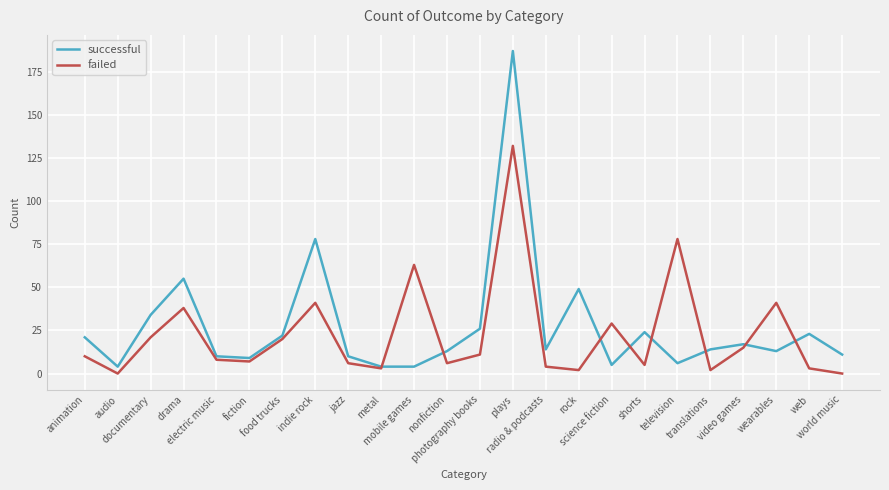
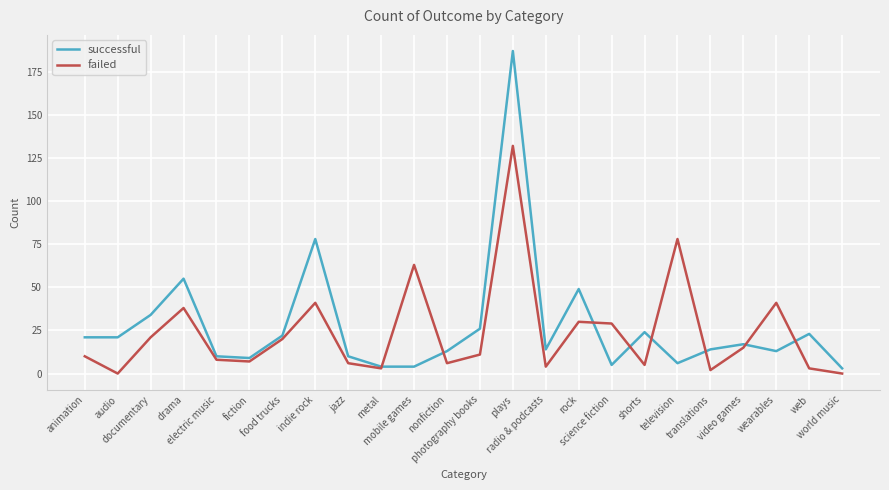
successful, audio: 4 -> 21
failed, rock: 2 -> 30
successful, world music: 11 -> 3
